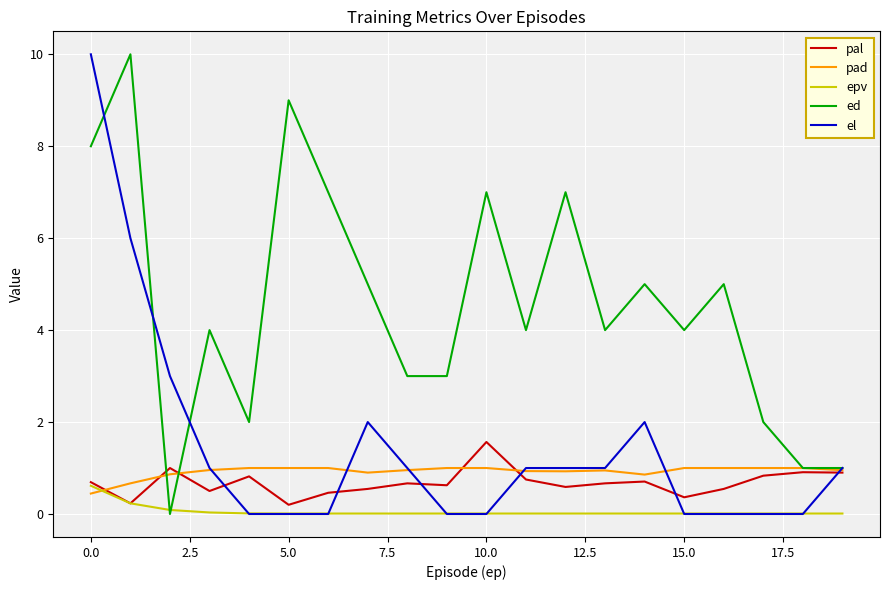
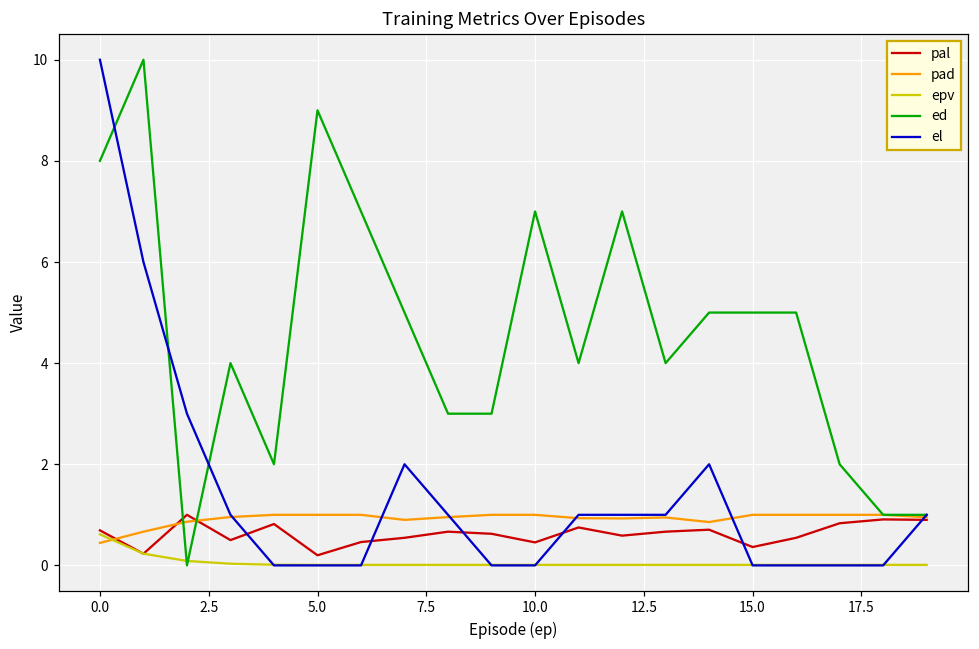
pal, 10.0: 1.6 -> 0.5
ed, 15.0: 4 -> 5
